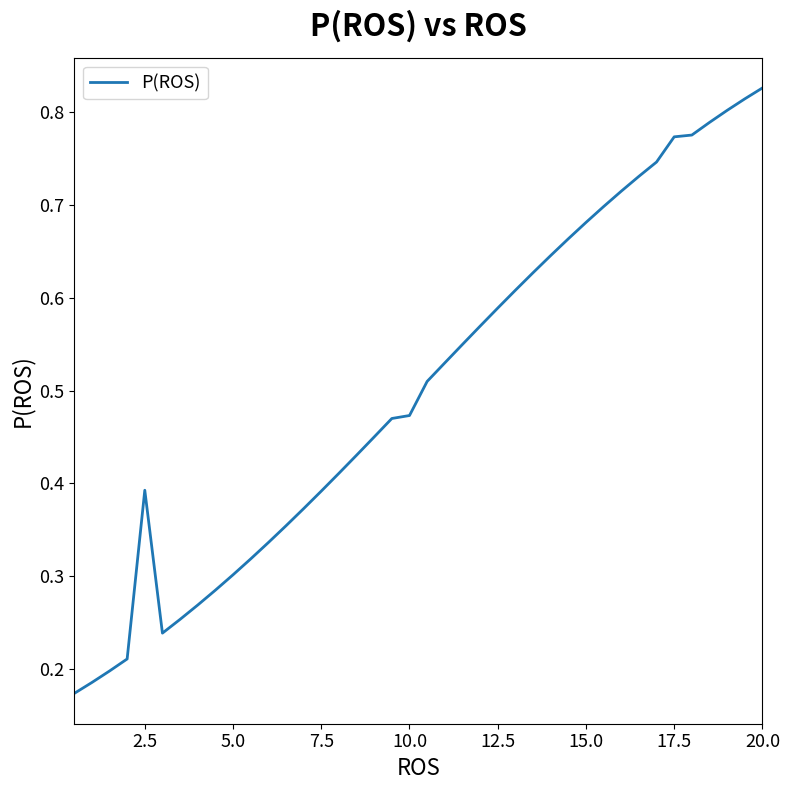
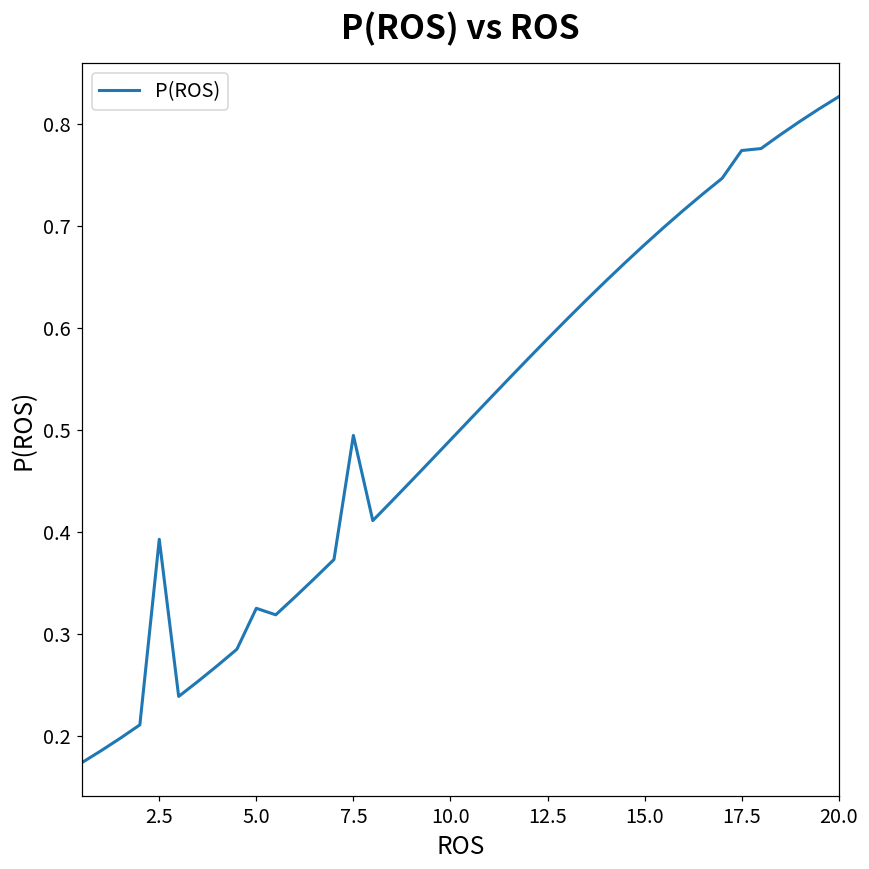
5.0: 0.30 -> 0.33
7.5: 0.39 -> 0.49
10.0: 0.47 -> 0.49
